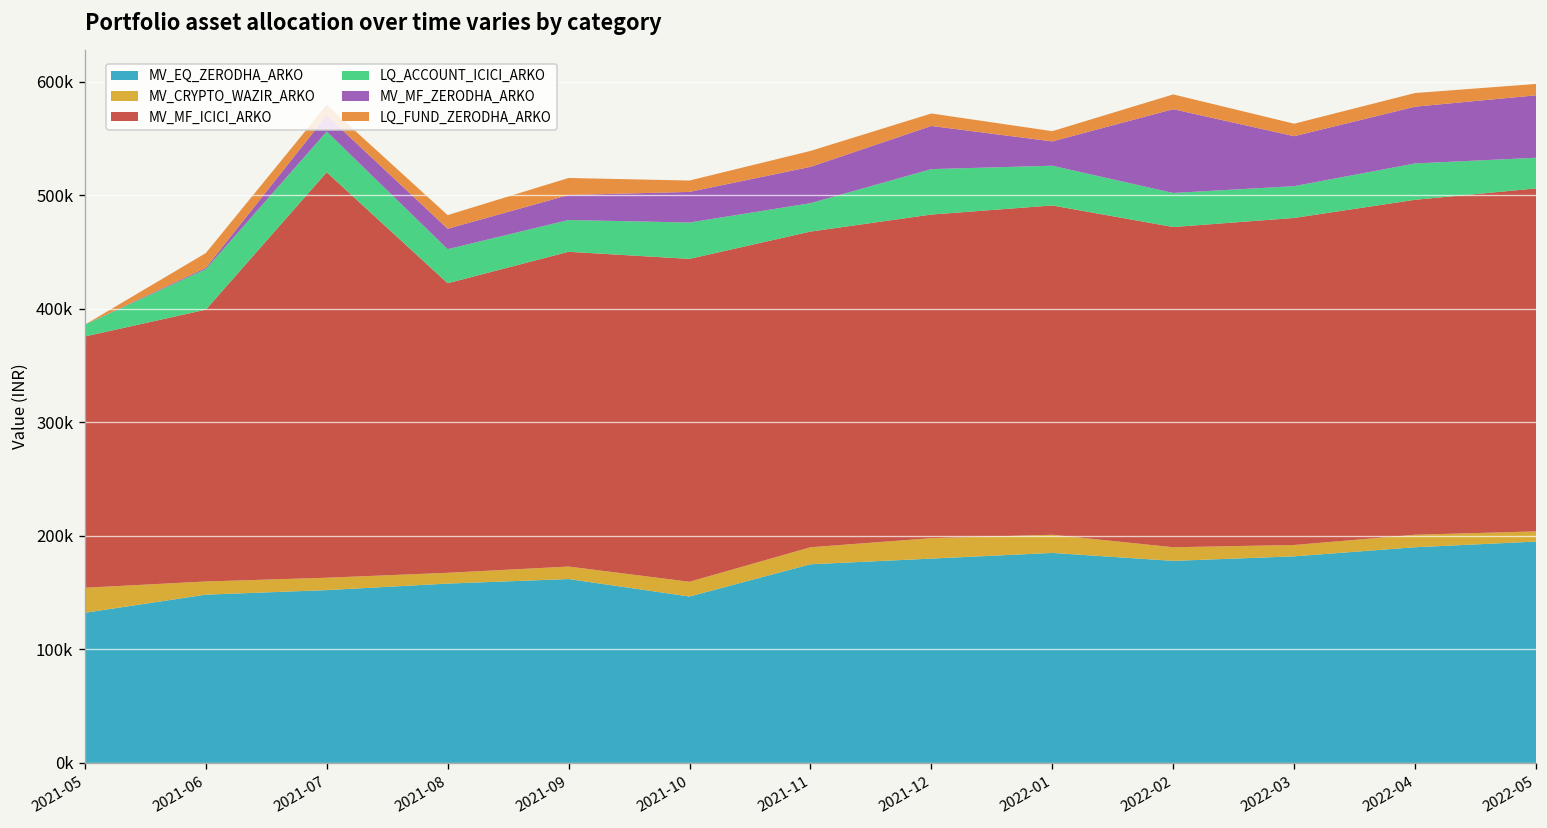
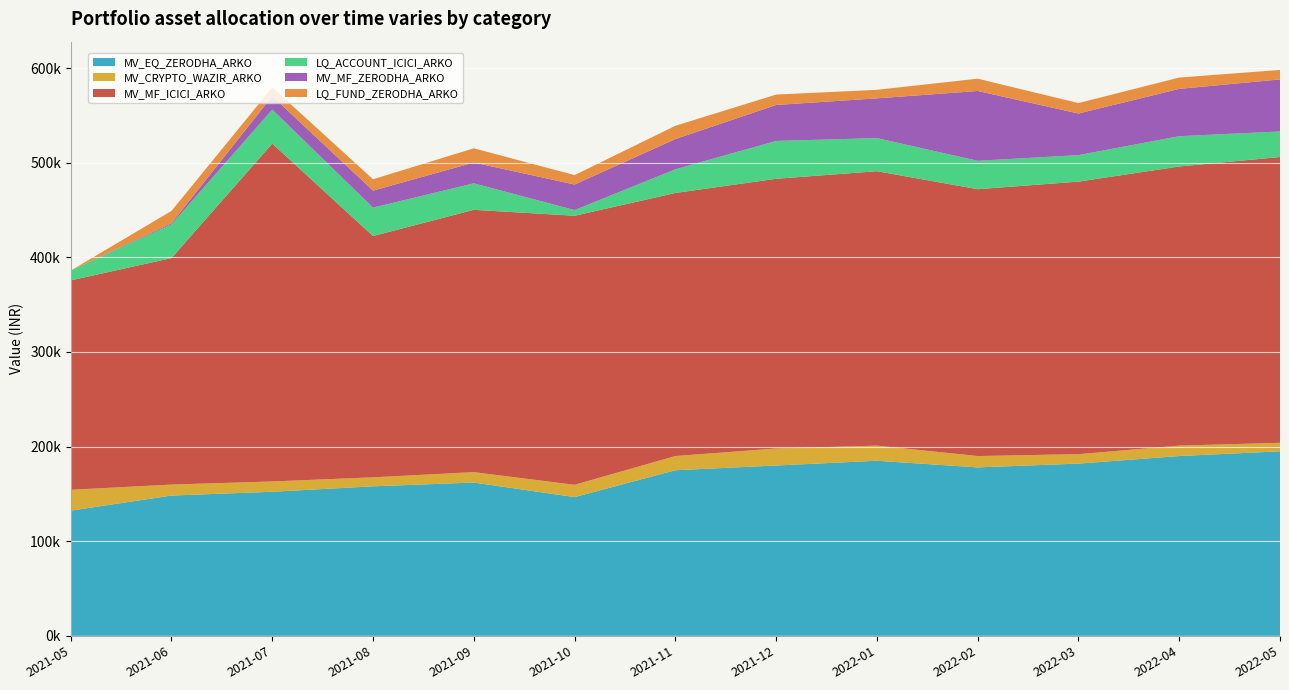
LQ_ACCOUNT_ICICI_ARKO, 2021-10: 30000 -> 10000
MV_MF_ZERODHA_ARKO, 2022-01: 20000 -> 40000
